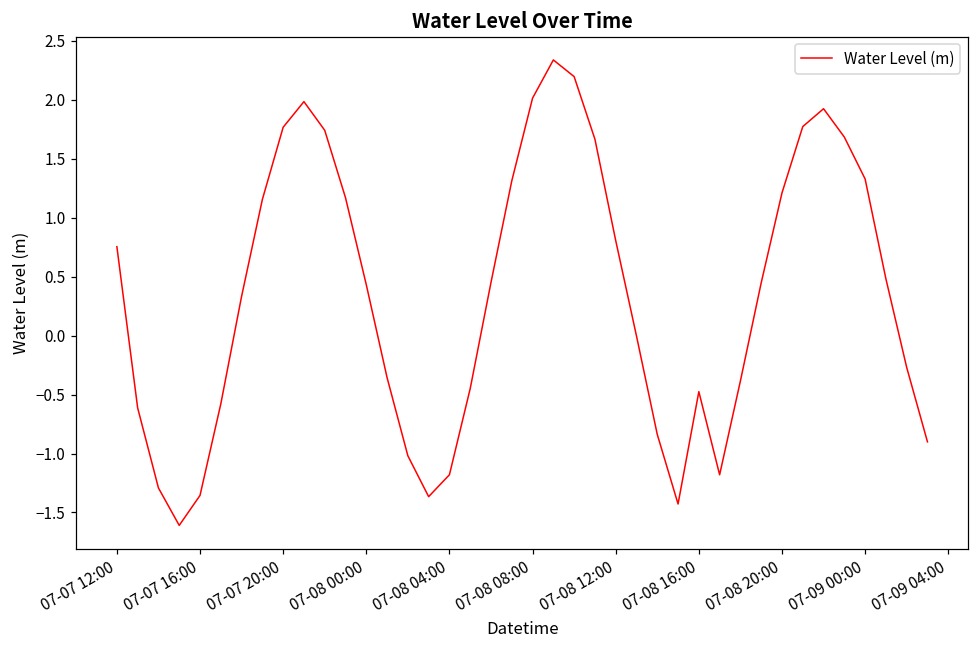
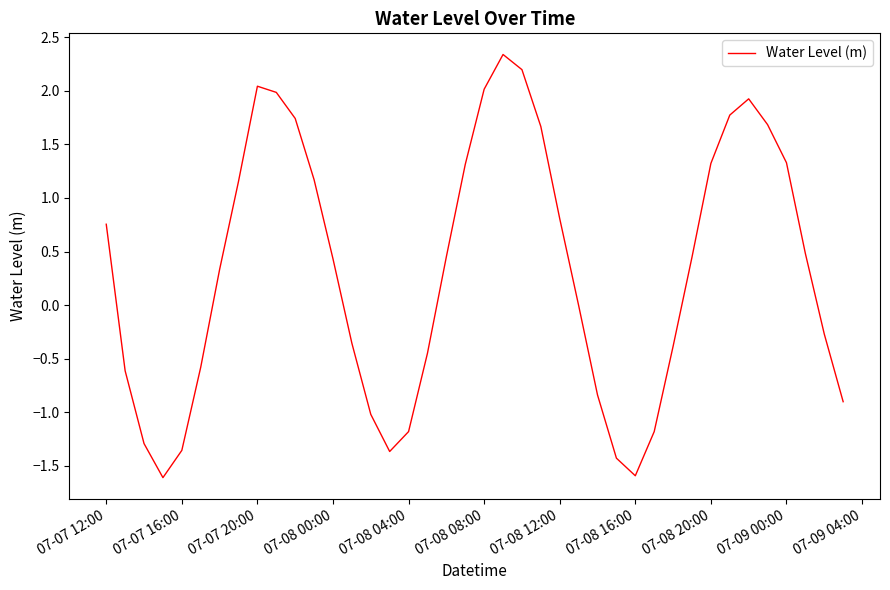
07-07 20:00: 1.77 -> 2.04
07-08 16:00: -0.48 -> -1.59
07-08 20:00: 1.21 -> 1.32
